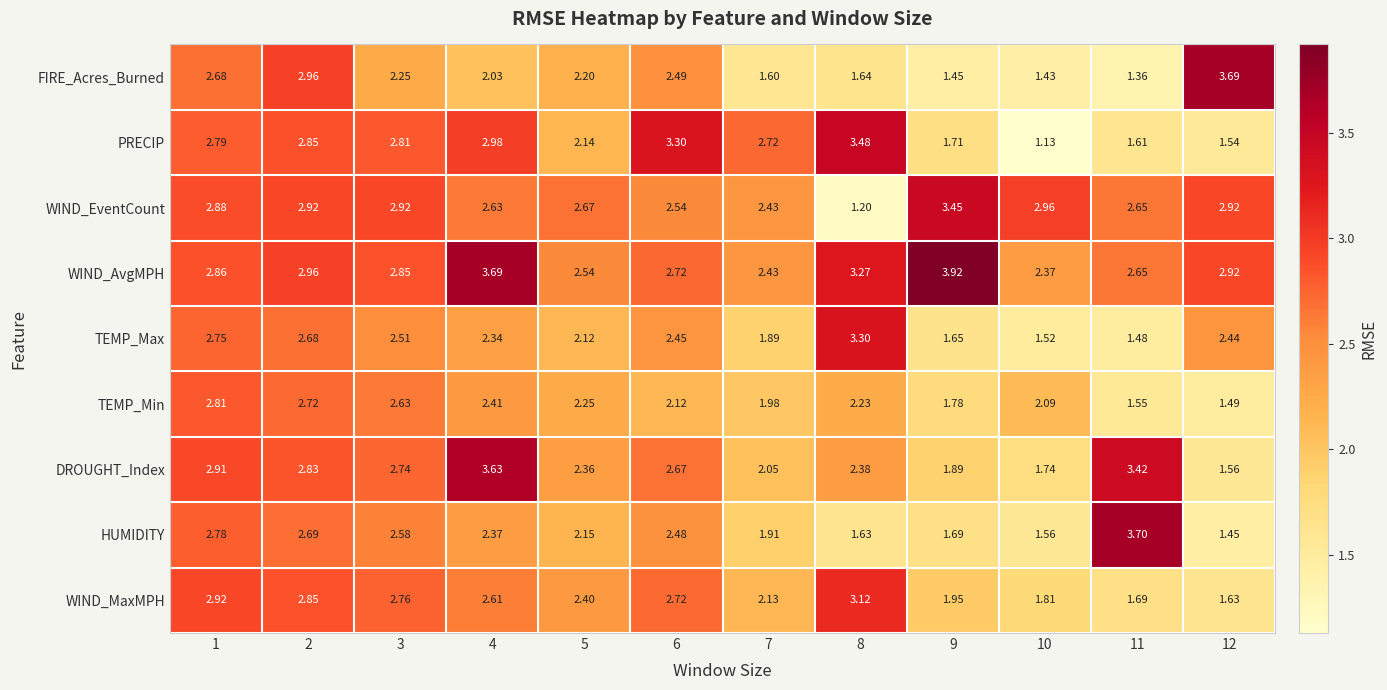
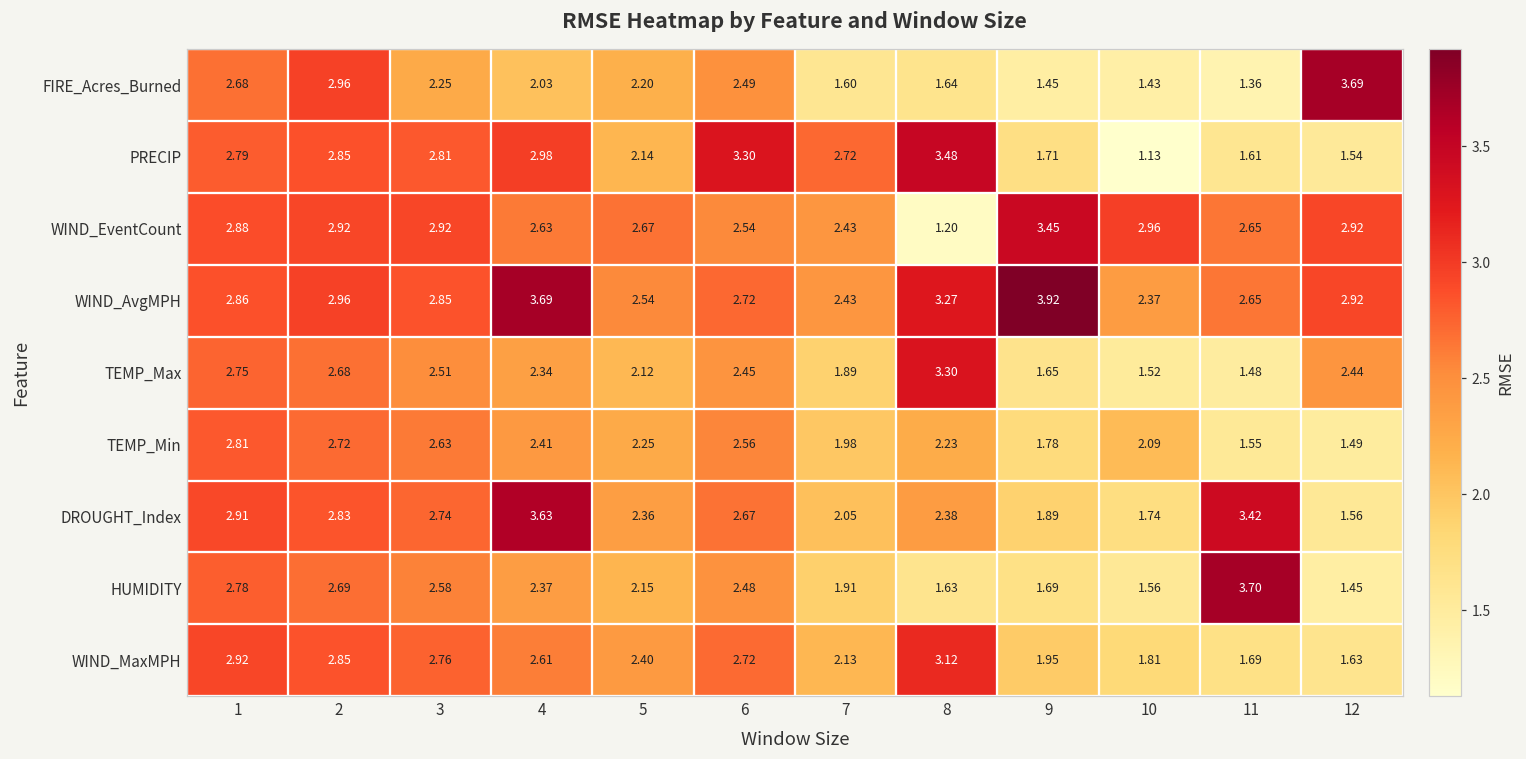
TEMP_Min, 6: 2.12 -> 2.56
